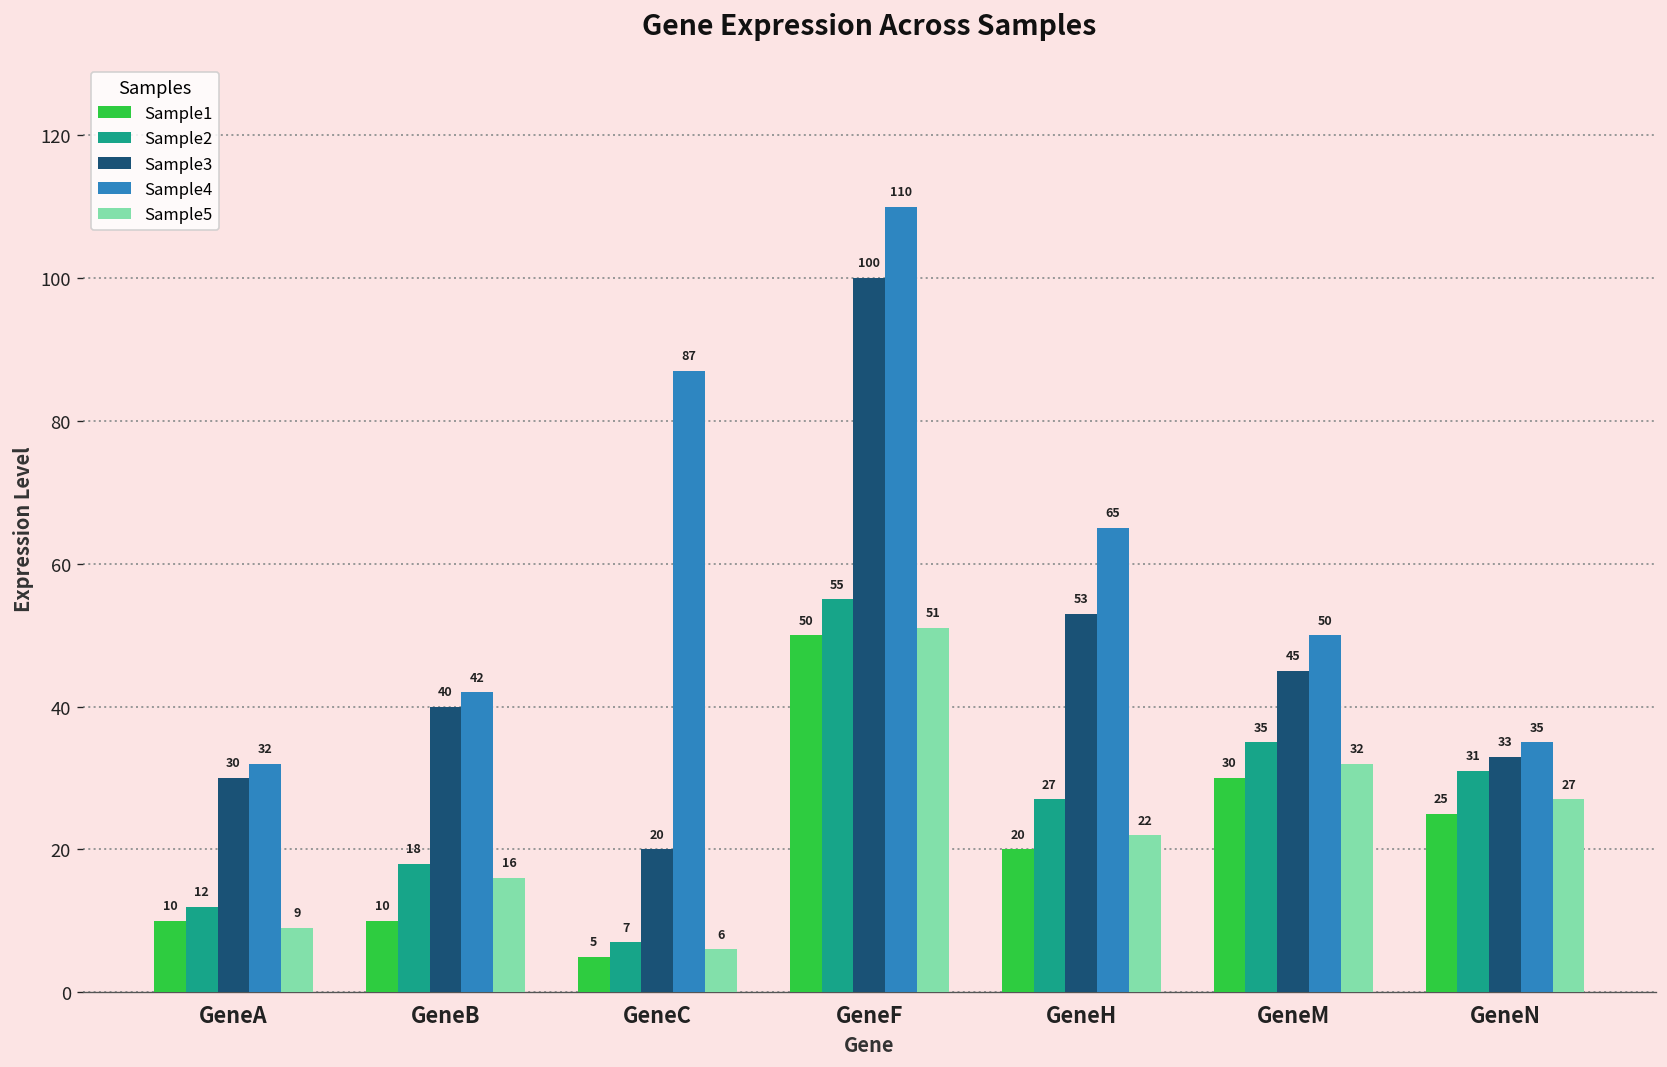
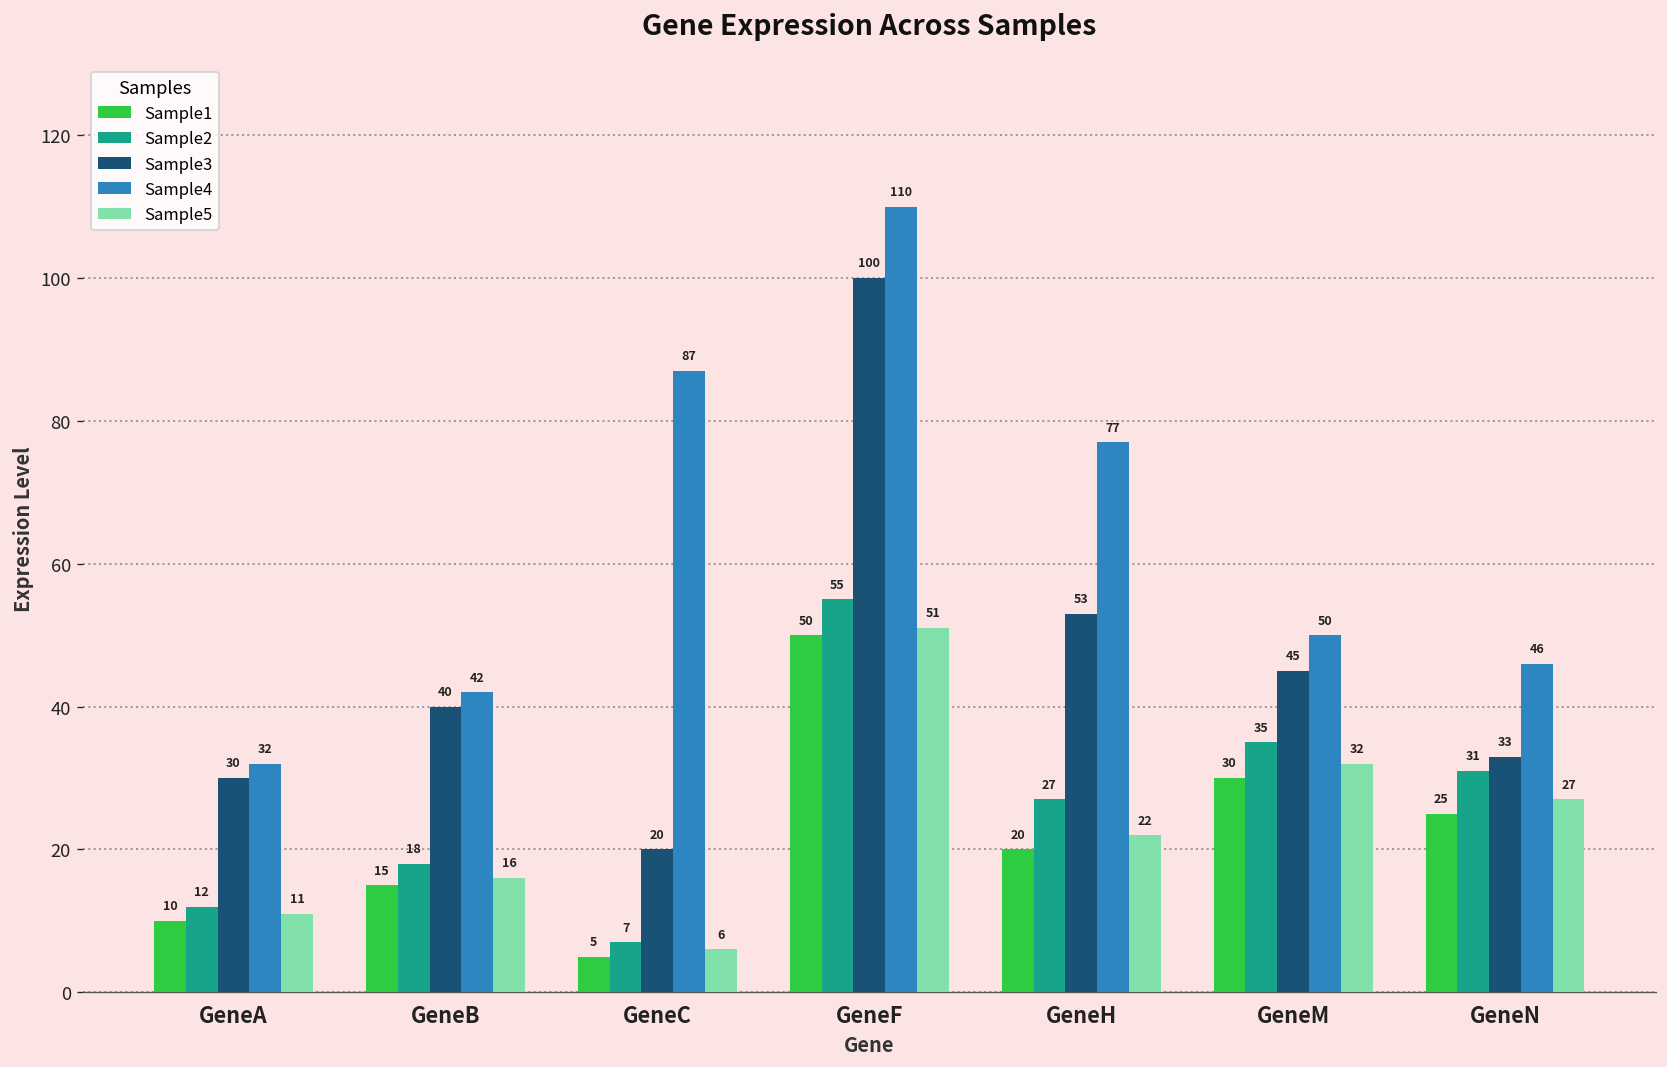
Sample5, GeneA: 9 -> 11
Sample1, GeneB: 10 -> 15
Sample4, GeneH: 65 -> 77
Sample4, GeneN: 35 -> 46
